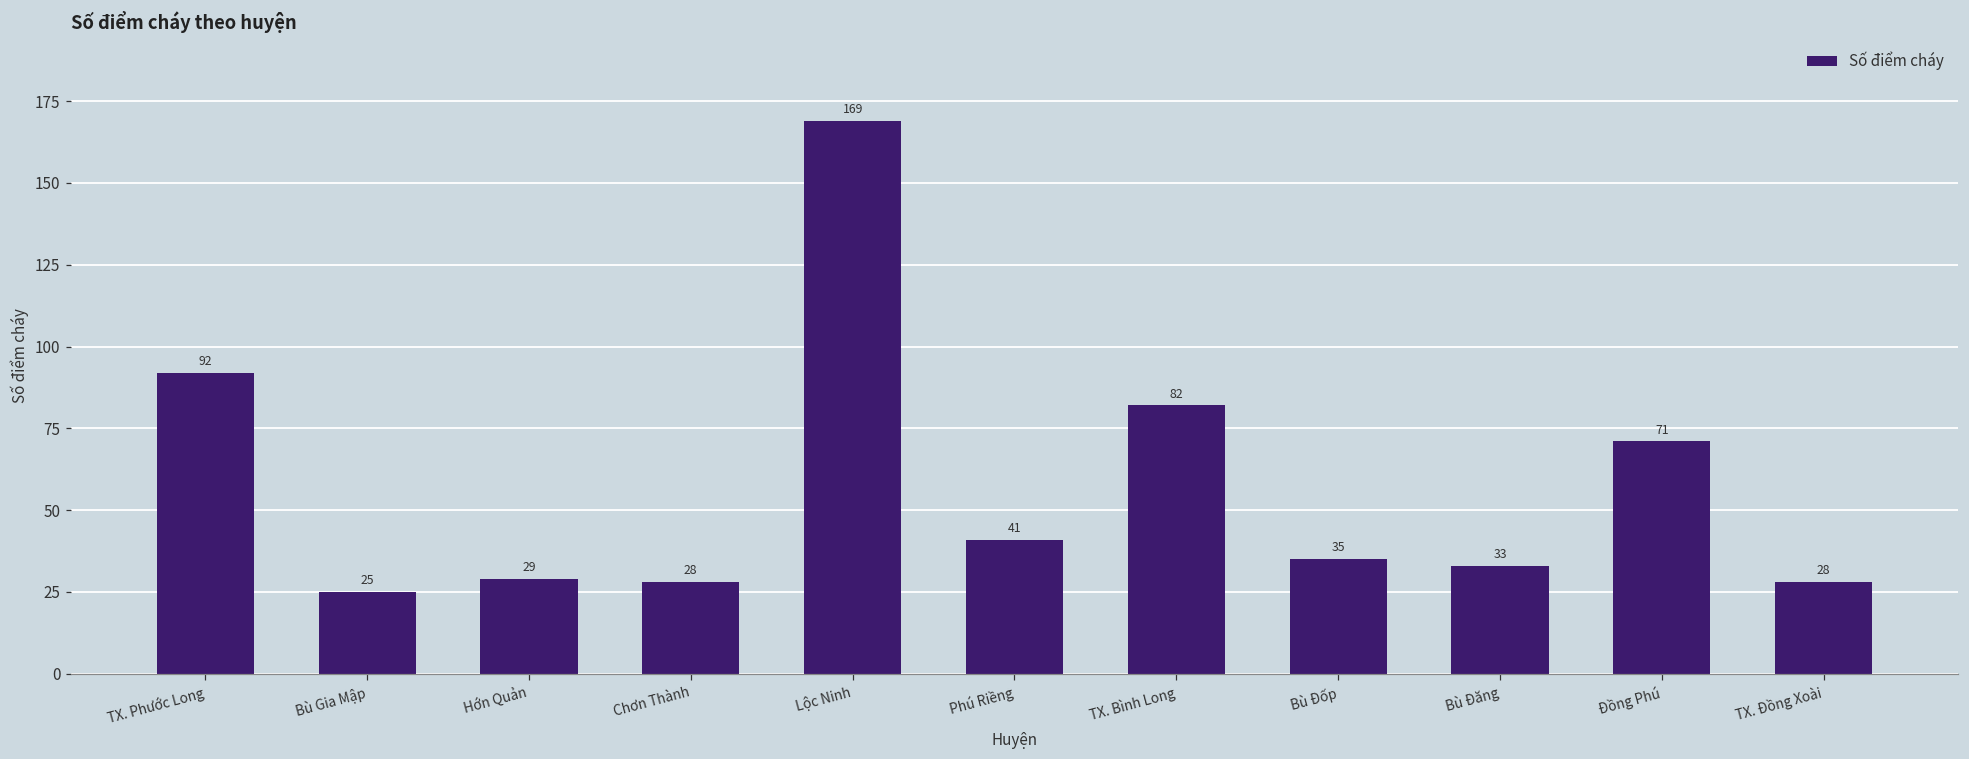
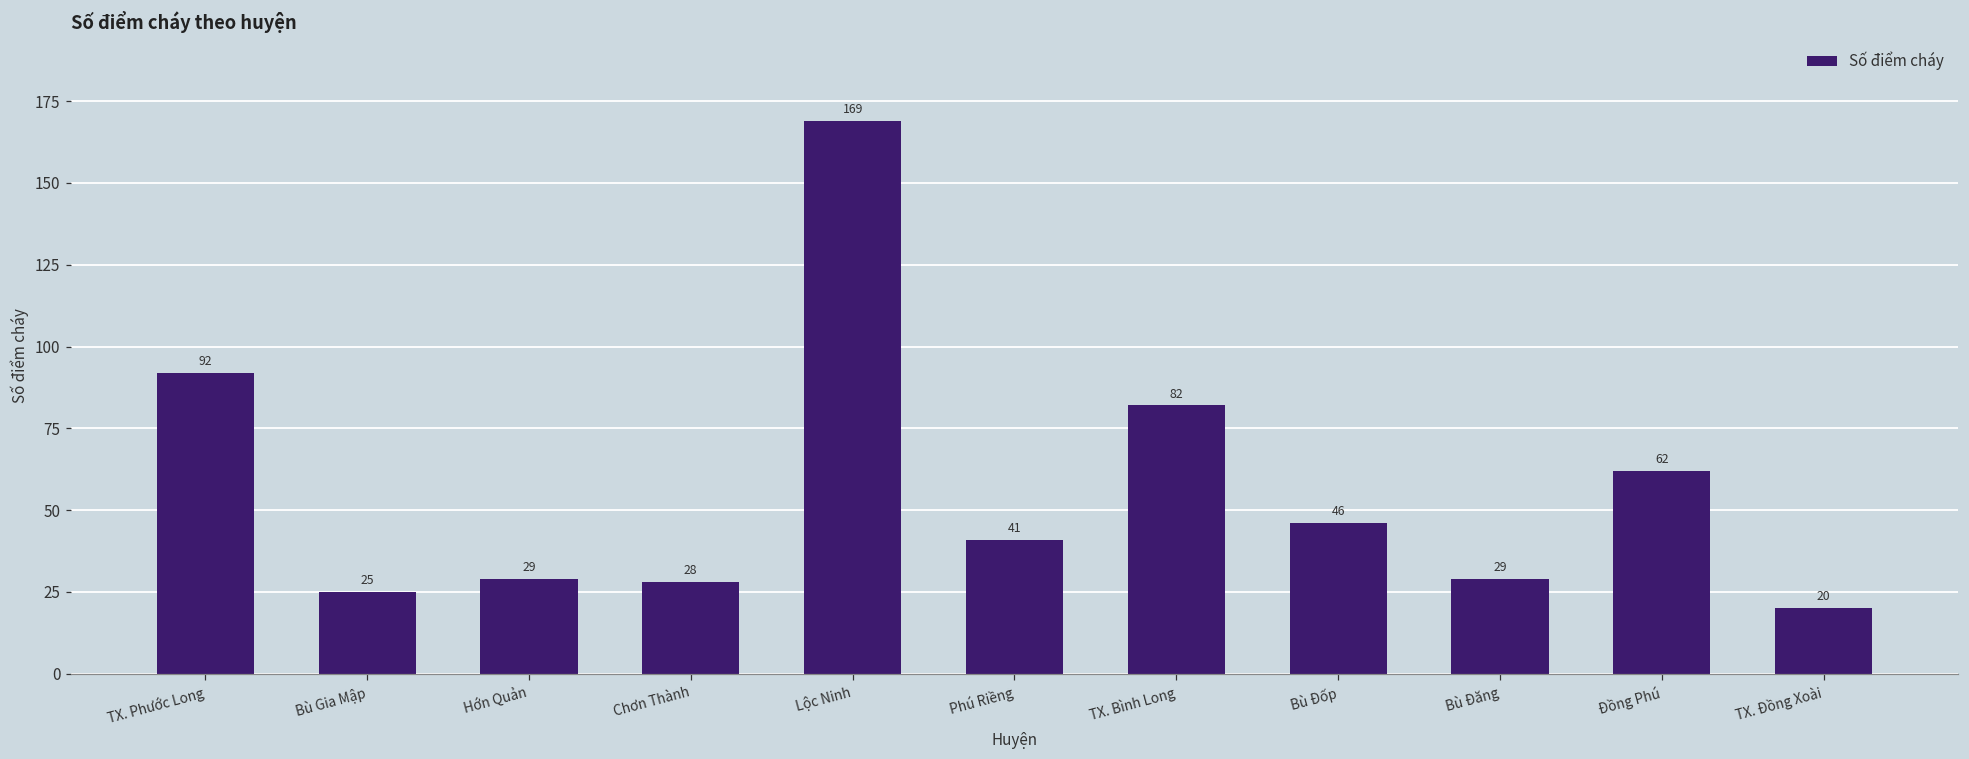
Bù Đốp: 35 -> 46
Bù Đăng: 33 -> 29
Đồng Phú: 71 -> 62
TX. Đồng Xoài: 28 -> 20
